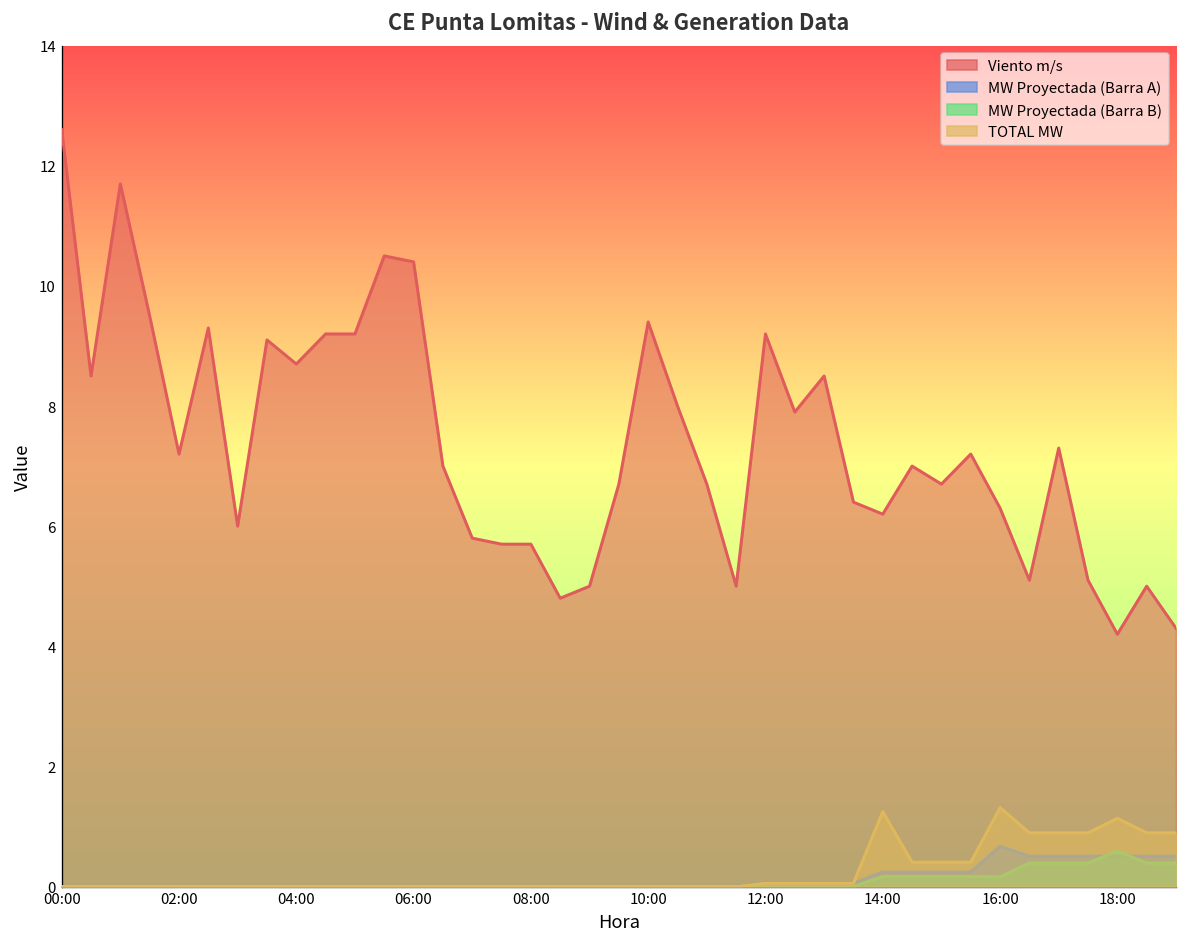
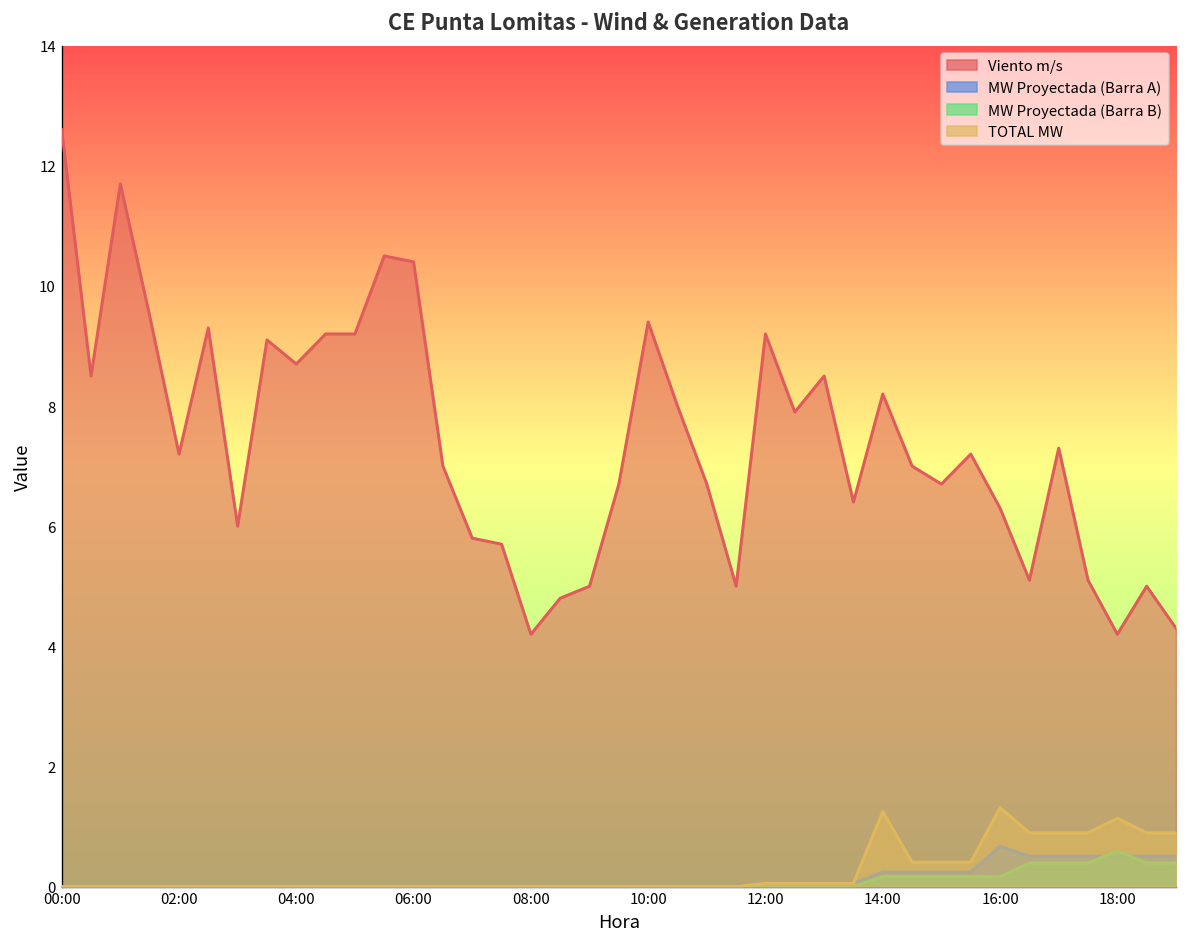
Viento m/s, 08:00: 5.7 -> 4.2
Viento m/s, 14:00: 6.2 -> 8.2
